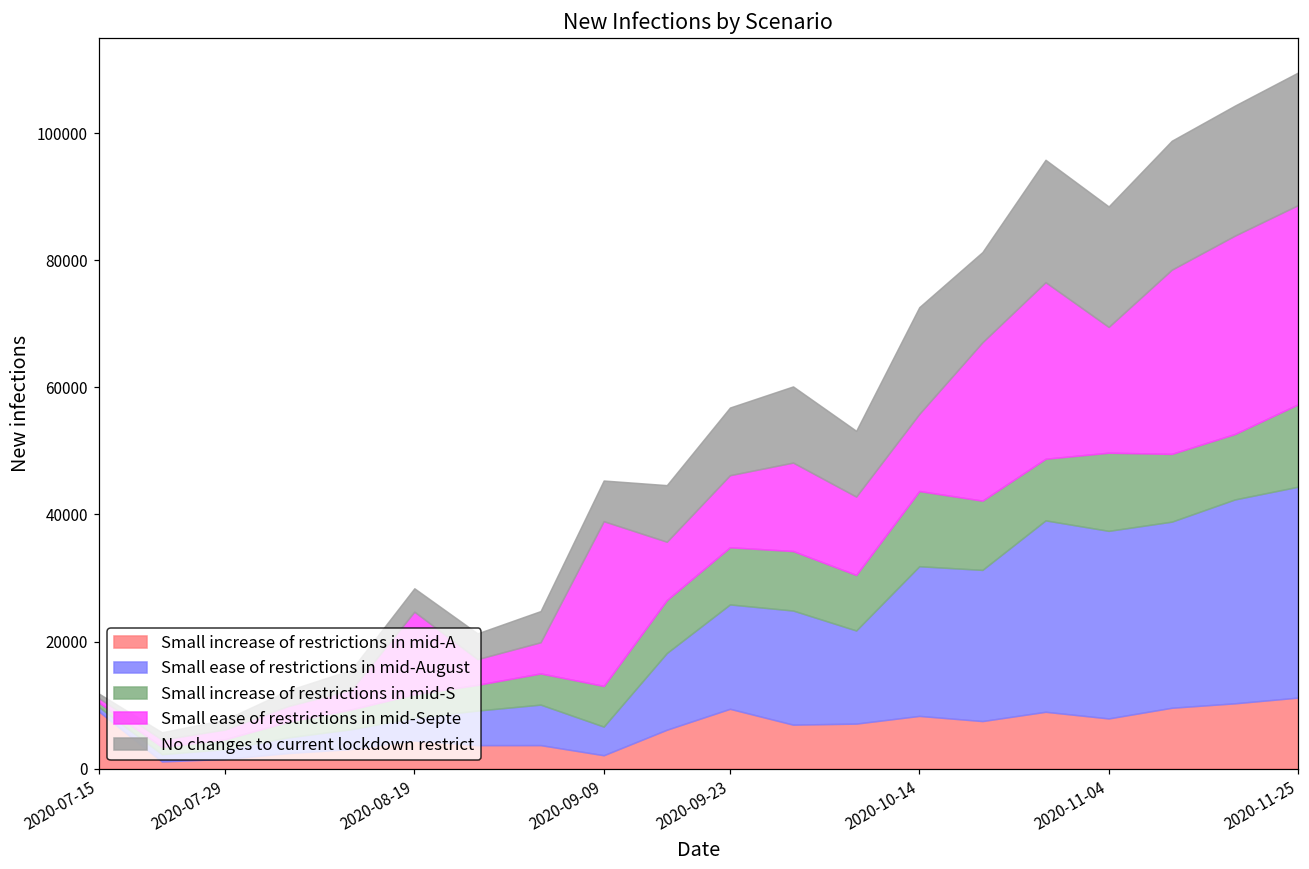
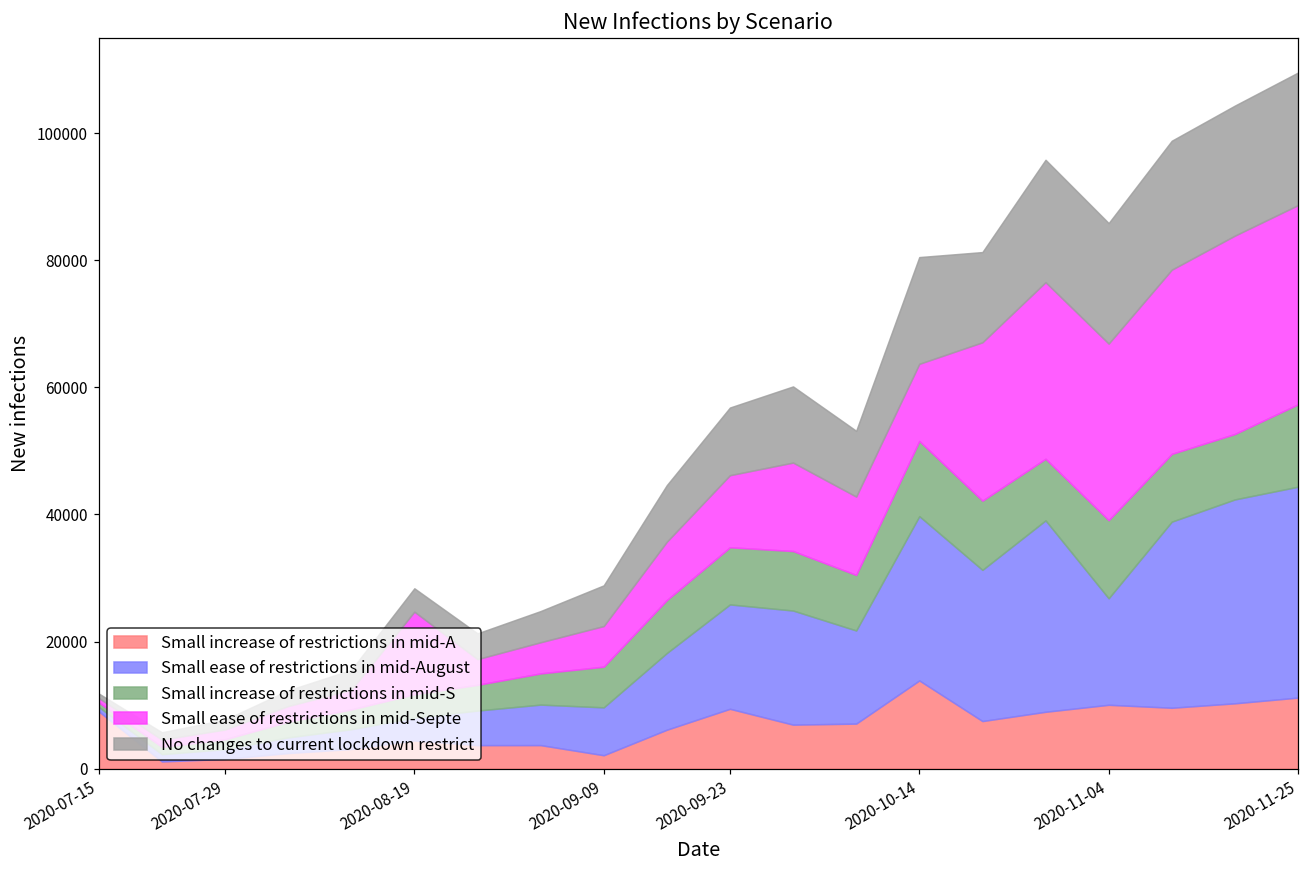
Small ease of restrictions in mid-August, 2020-09-09: 5000 -> 8000
Small ease of restrictions in mid-Septe, 2020-09-09: 26000 -> 6000
Small increase of restrictions in mid-A, 2020-10-14: 8000 -> 14000
Small ease of restrictions in mid-August, 2020-10-14: 24000 -> 26000
Small increase of restrictions in mid-A, 2020-11-04: 8000 -> 10000
Small ease of restrictions in mid-August, 2020-11-04: 30000 -> 17000
Small ease of restrictions in mid-Septe, 2020-11-04: 20000 -> 28000
